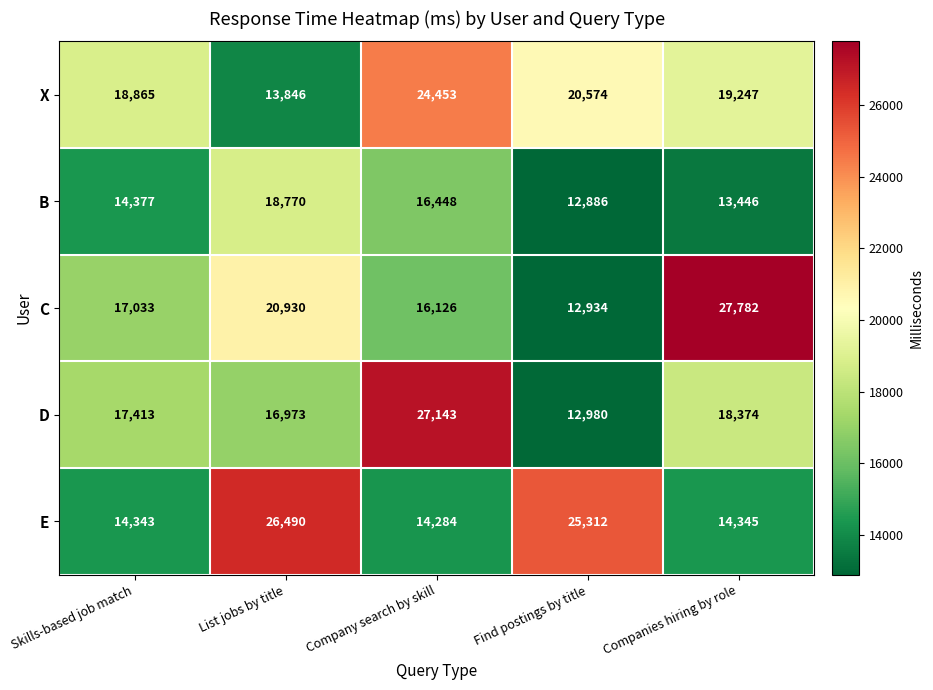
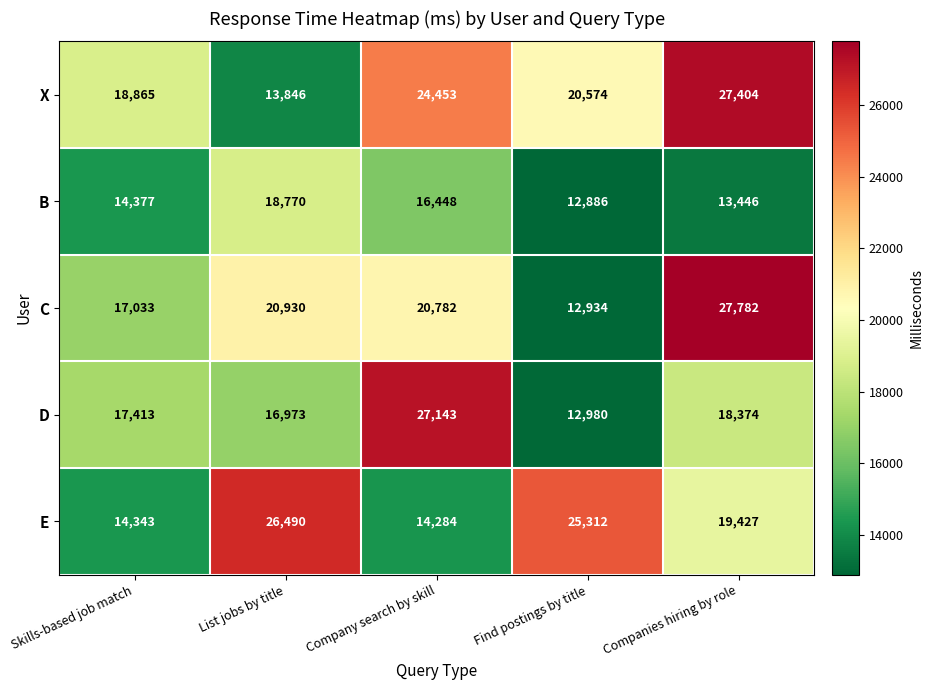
X, Companies hiring by role: 19,247 -> 27,404
C, Company search by skill: 16,126 -> 20,782
E, Companies hiring by role: 14,345 -> 19,427
